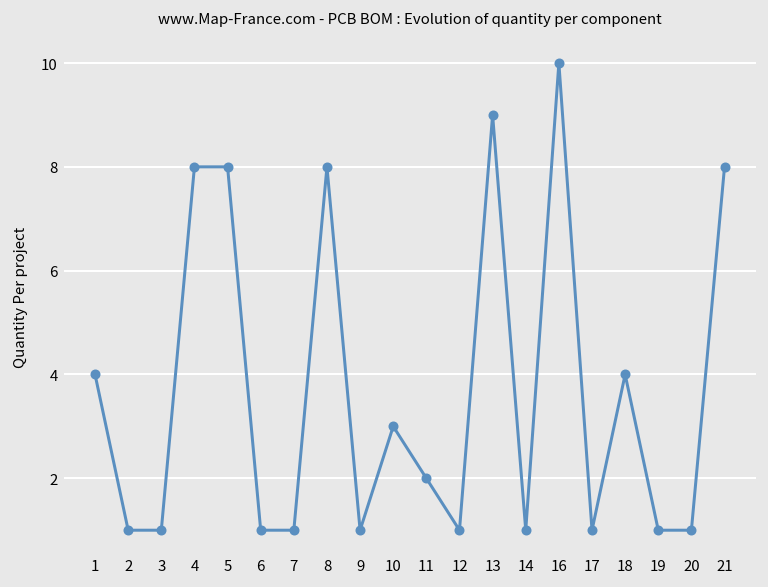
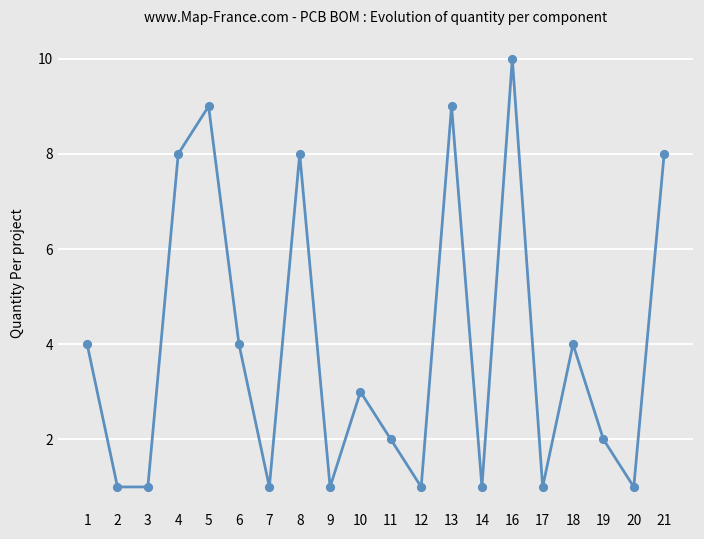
5: 8 -> 9
6: 1 -> 4
19: 1 -> 2
